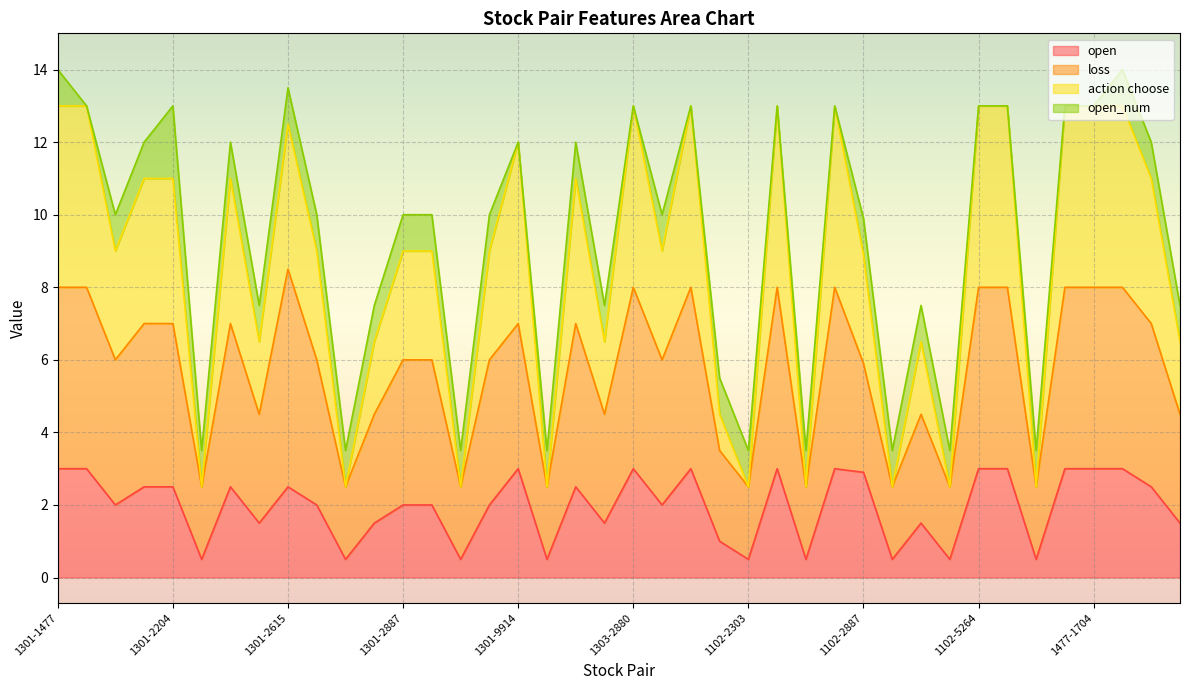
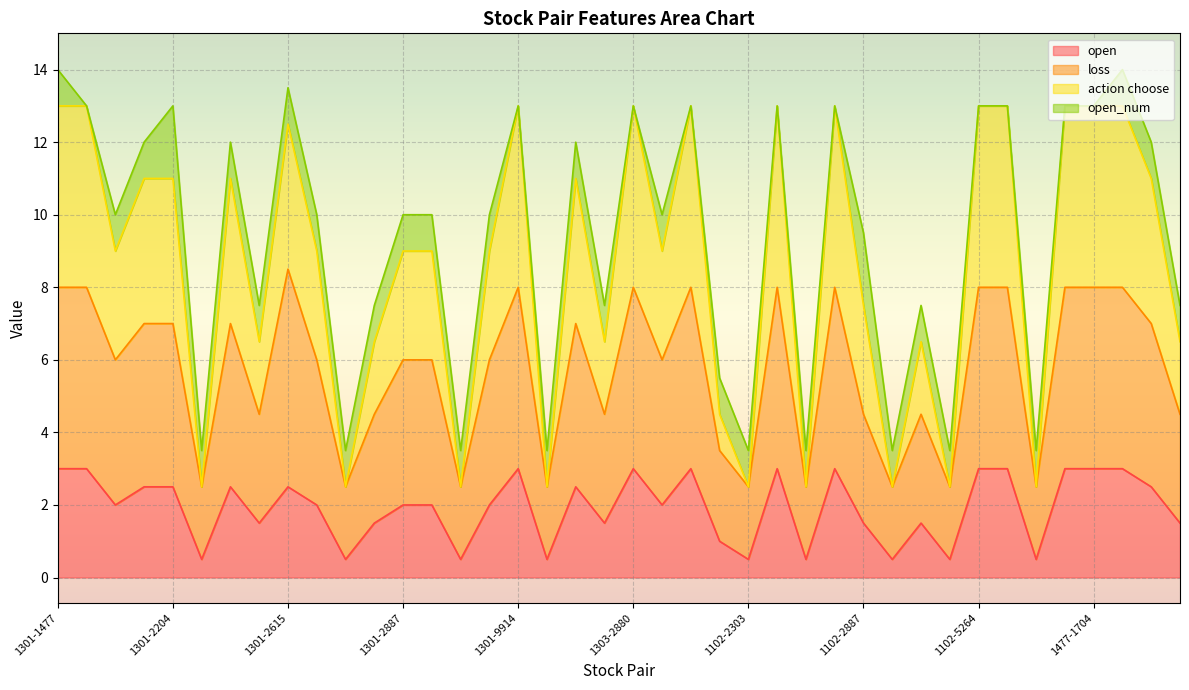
loss, 1301-9914: 4 -> 5
open, 1102-2887: 2.9 -> 1.5
open_num, 1102-2887: 1 -> 2
